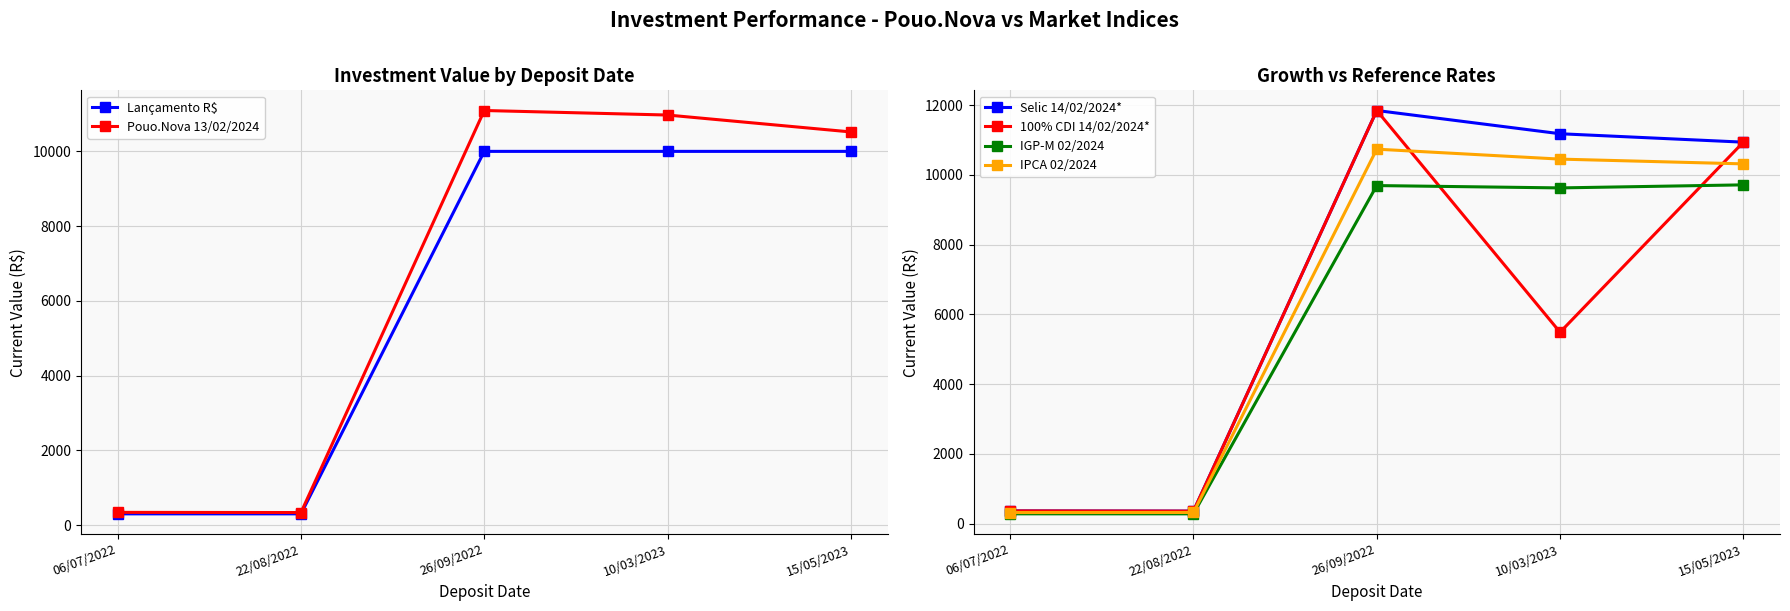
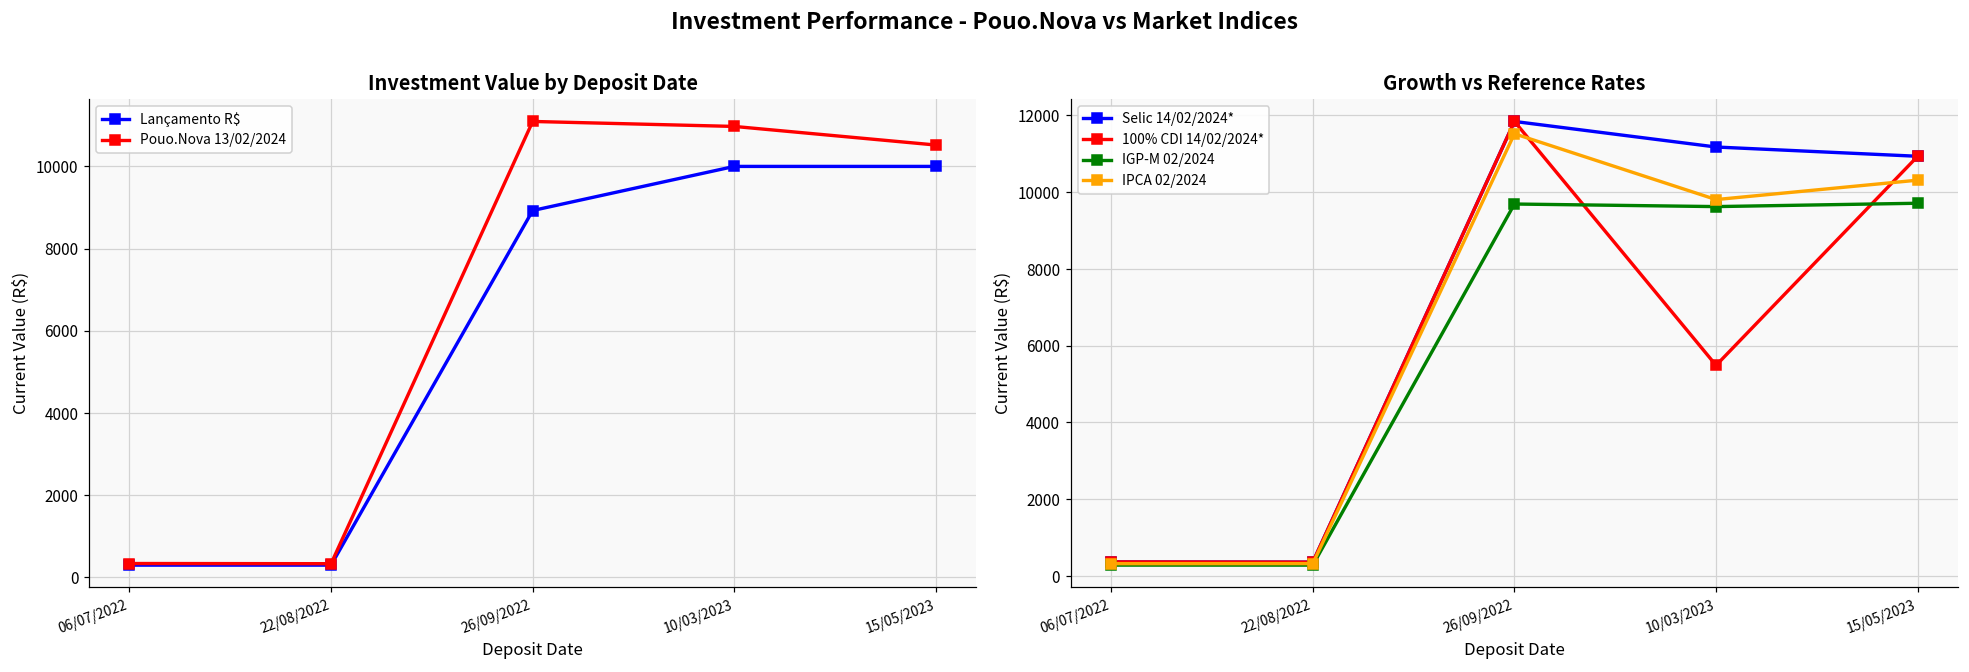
Investment Value by Deposit Date, Lançamento R$, 26/09/2022: 10000 -> 8900
Growth vs Reference Rates, IPCA 02/2024, 26/09/2022: 10700 -> 11500
Growth vs Reference Rates, IPCA 02/2024, 10/03/2023: 10400 -> 9800
